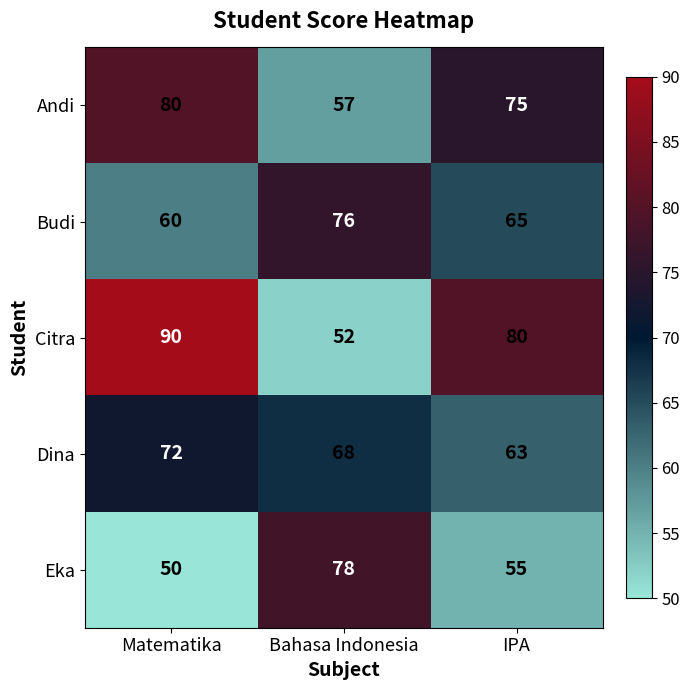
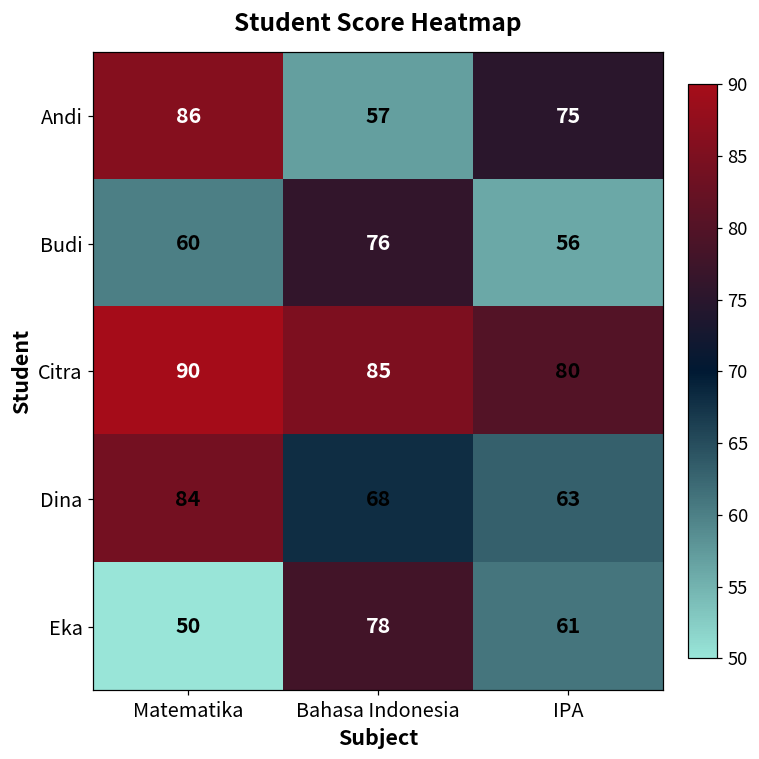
Andi, Matematika: 80 -> 86
Budi, IPA: 65 -> 56
Citra, Bahasa Indonesia: 52 -> 85
Dina, Matematika: 72 -> 84
Eka, IPA: 55 -> 61
